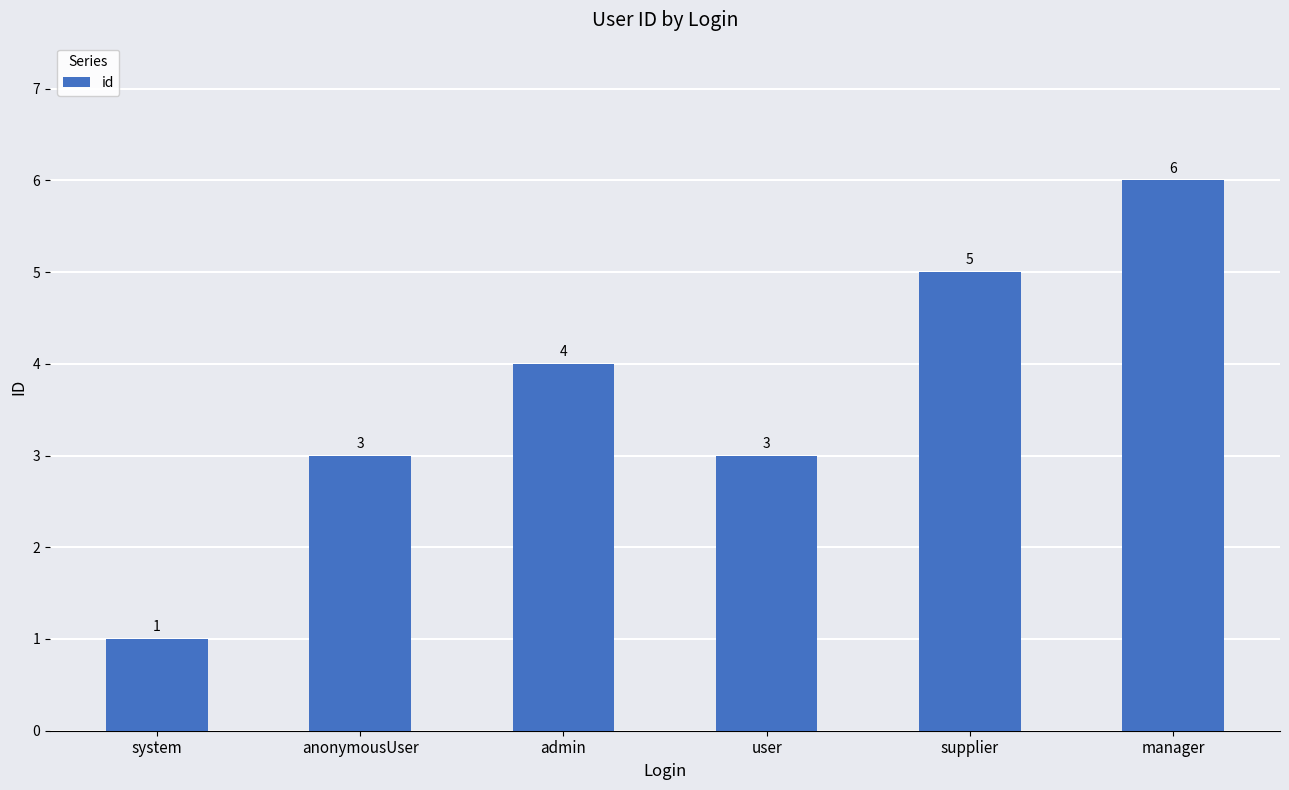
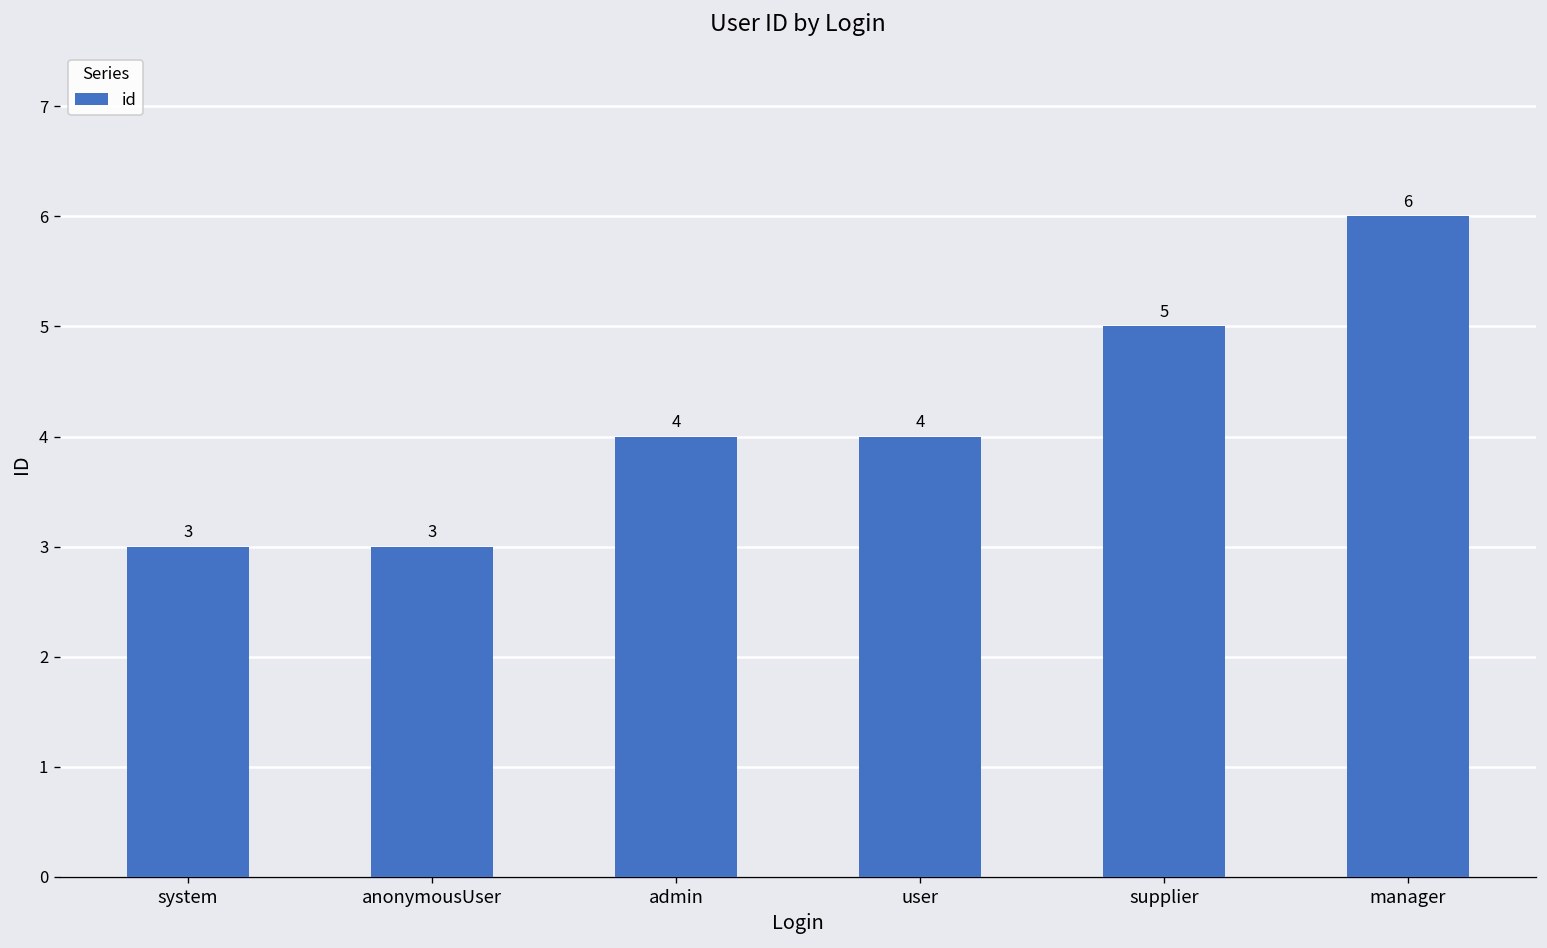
system: 1 -> 3
user: 3 -> 4
